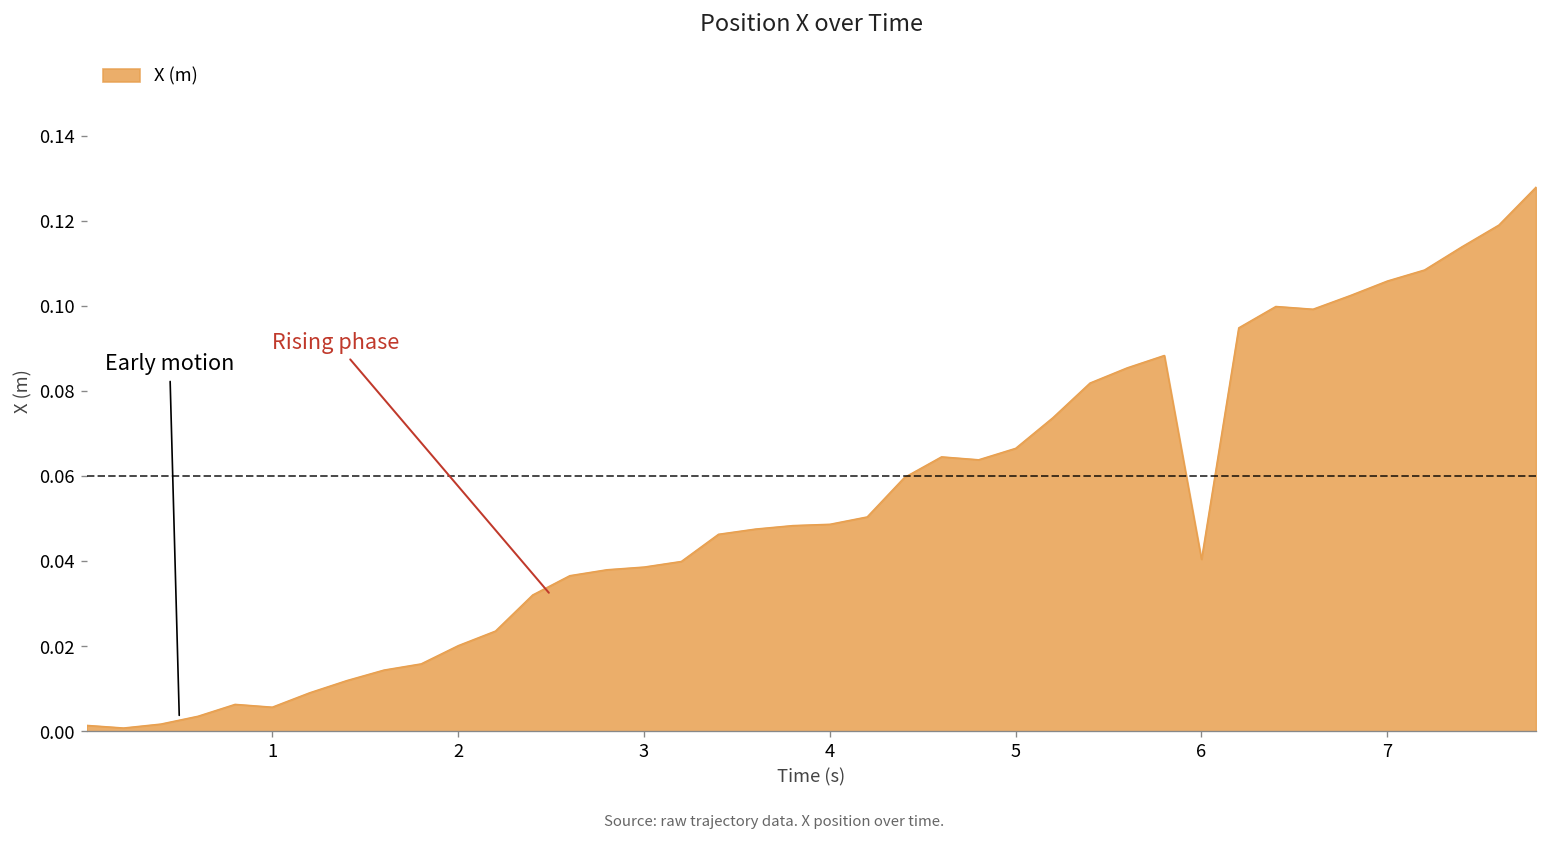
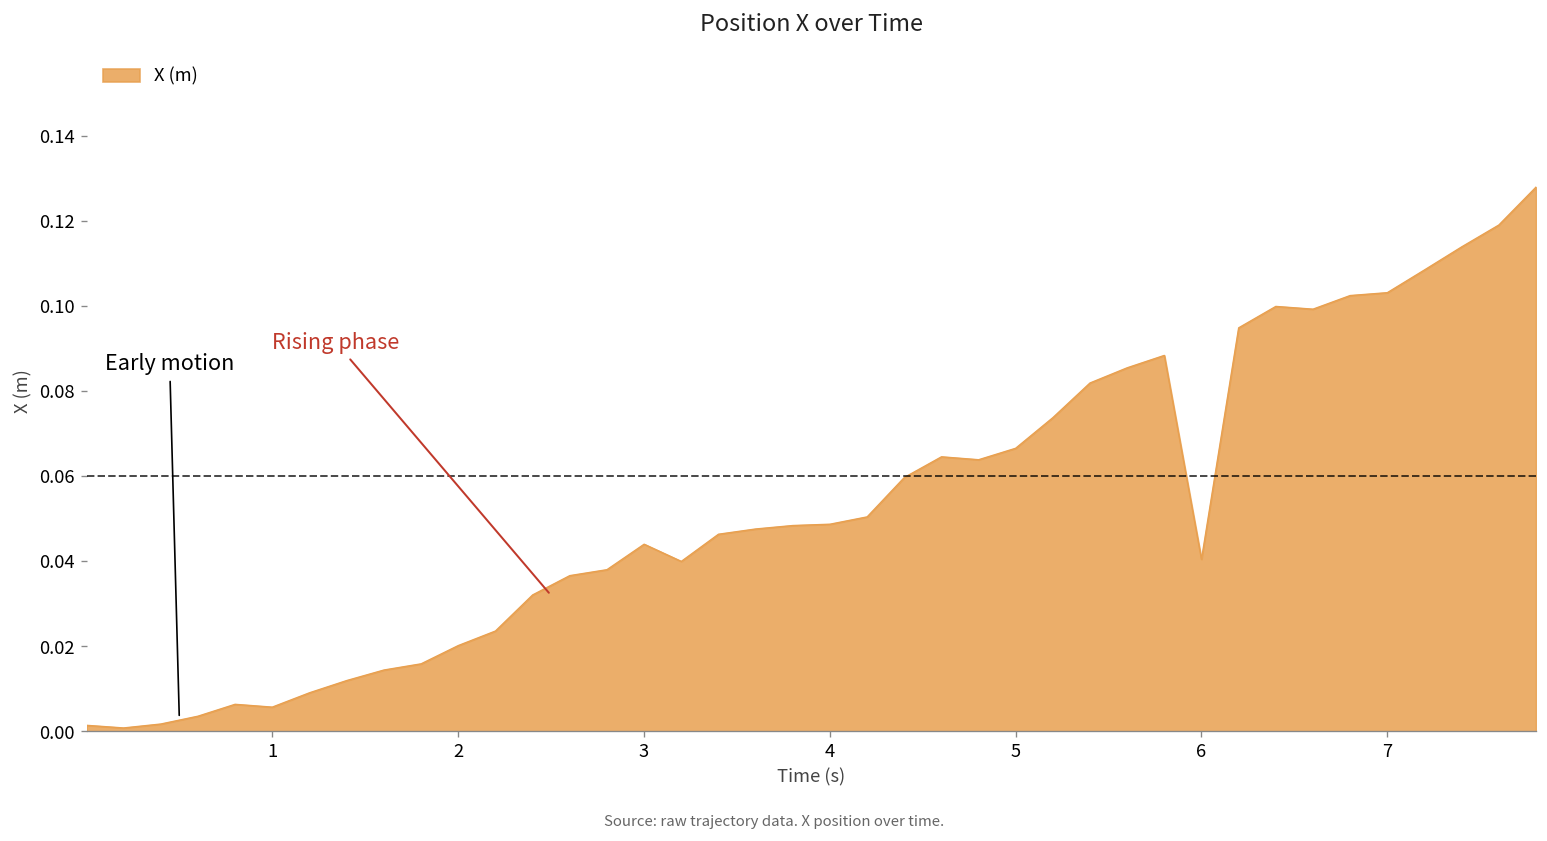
3: 0.039 -> 0.044
7: 0.106 -> 0.103
